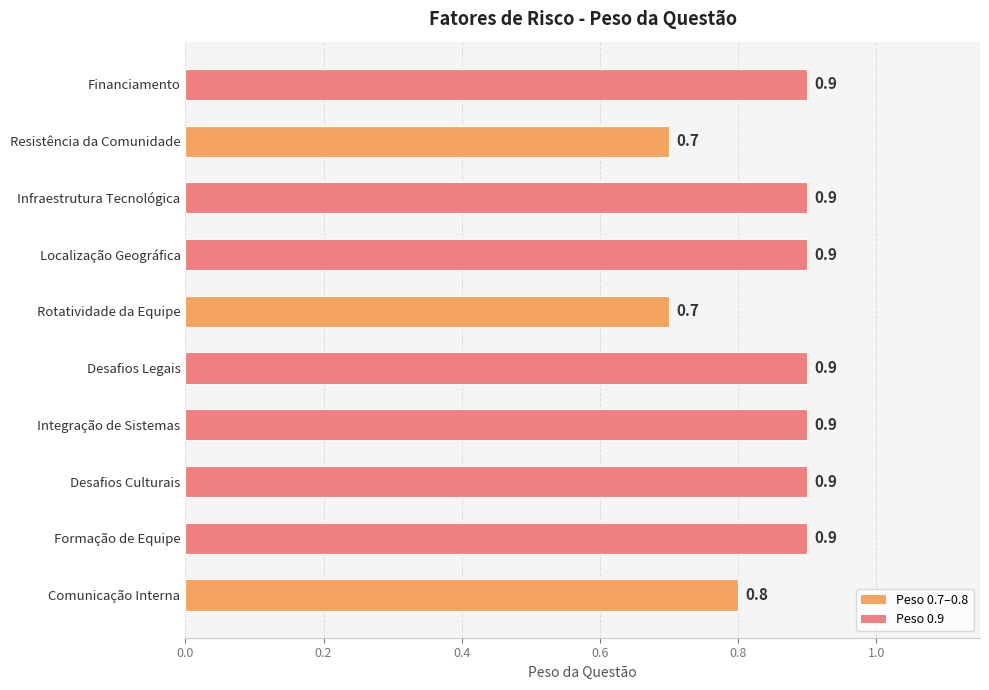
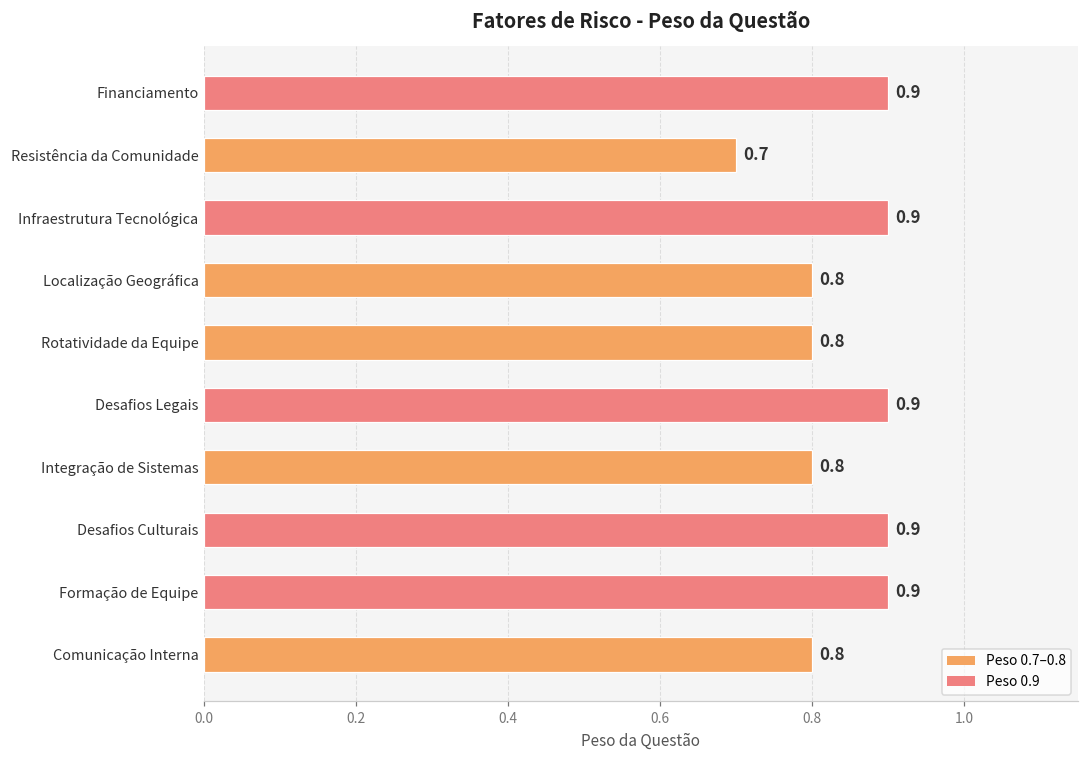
Localização Geográfica: 0.9 -> 0.8
Rotatividade da Equipe: 0.7 -> 0.8
Integração de Sistemas: 0.9 -> 0.8
